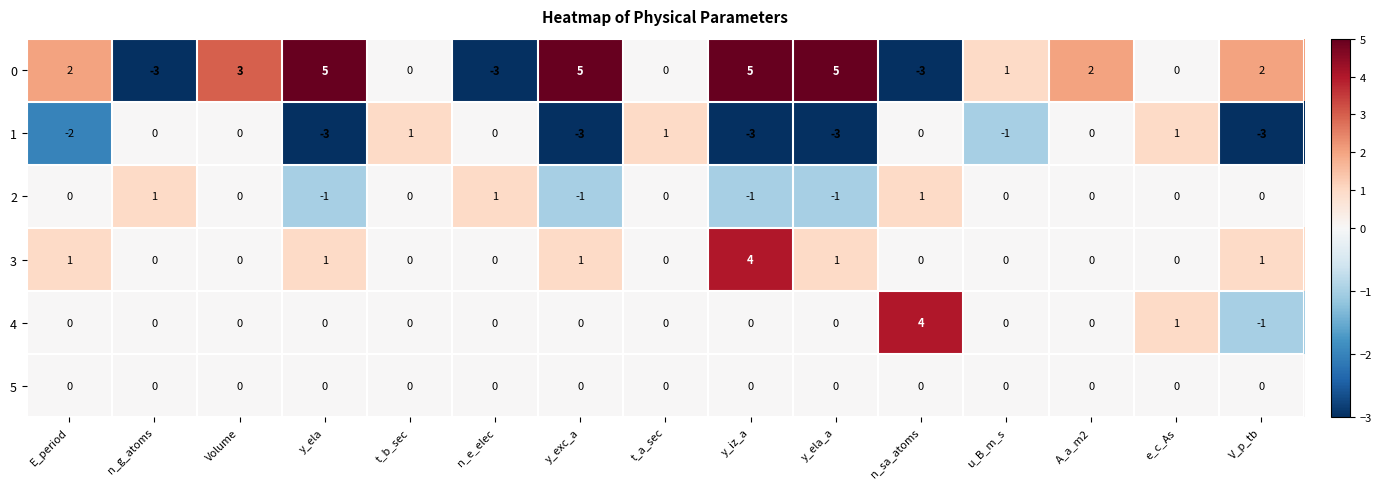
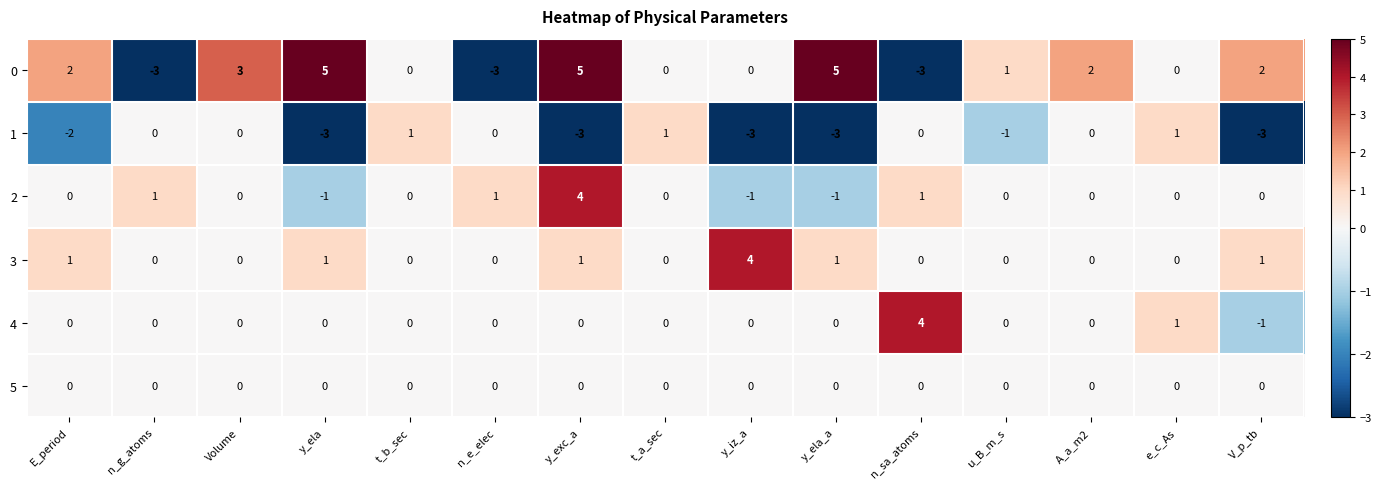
0, y_iz_a: 5 -> 0
2, y_exc_a: -1 -> 4
